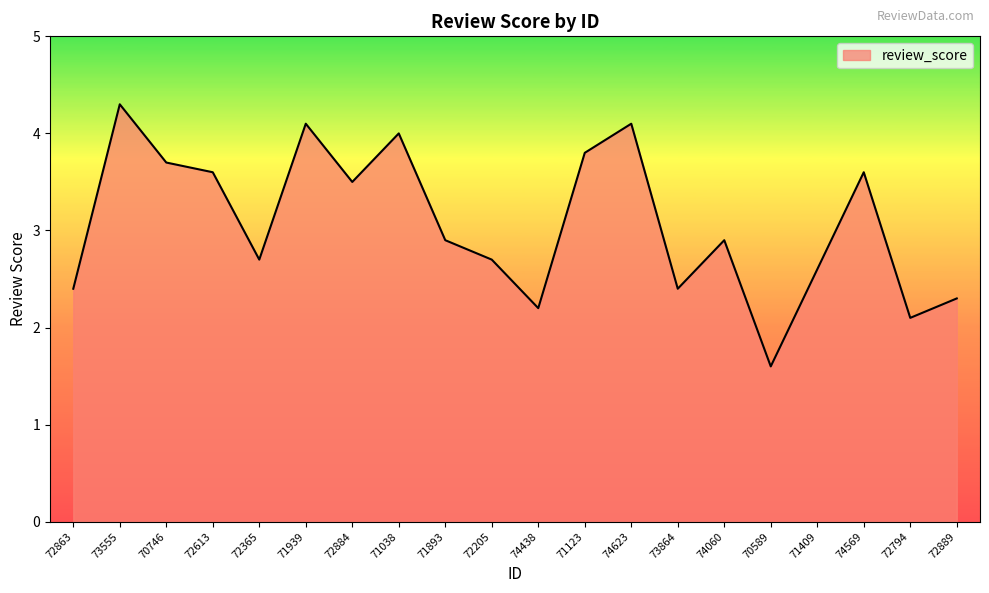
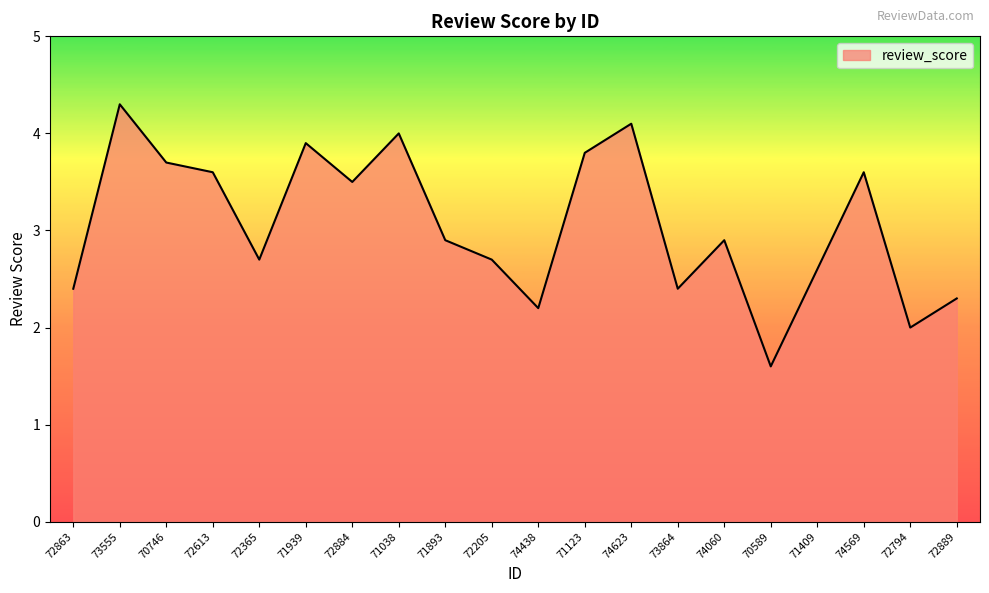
71939: 4.1 -> 3.9
72794: 2.1 -> 2.0
